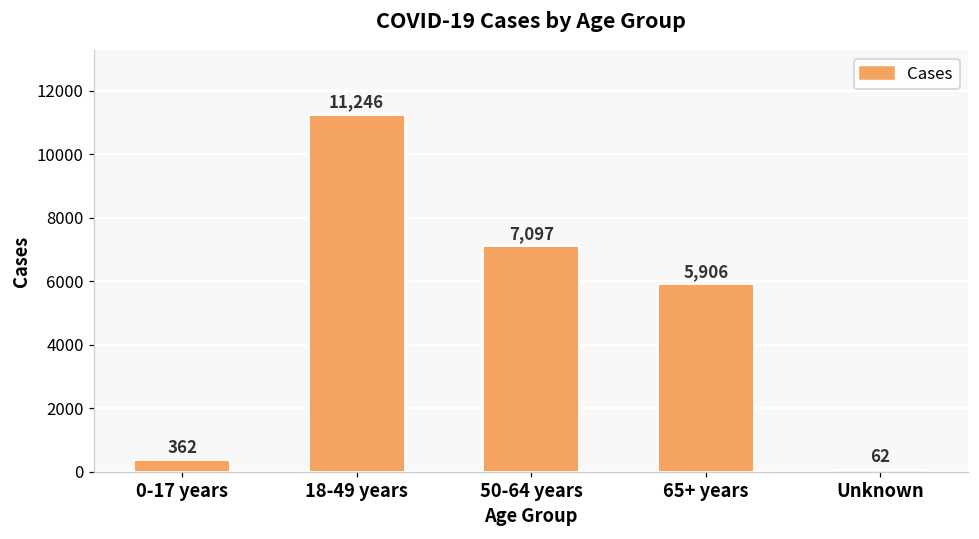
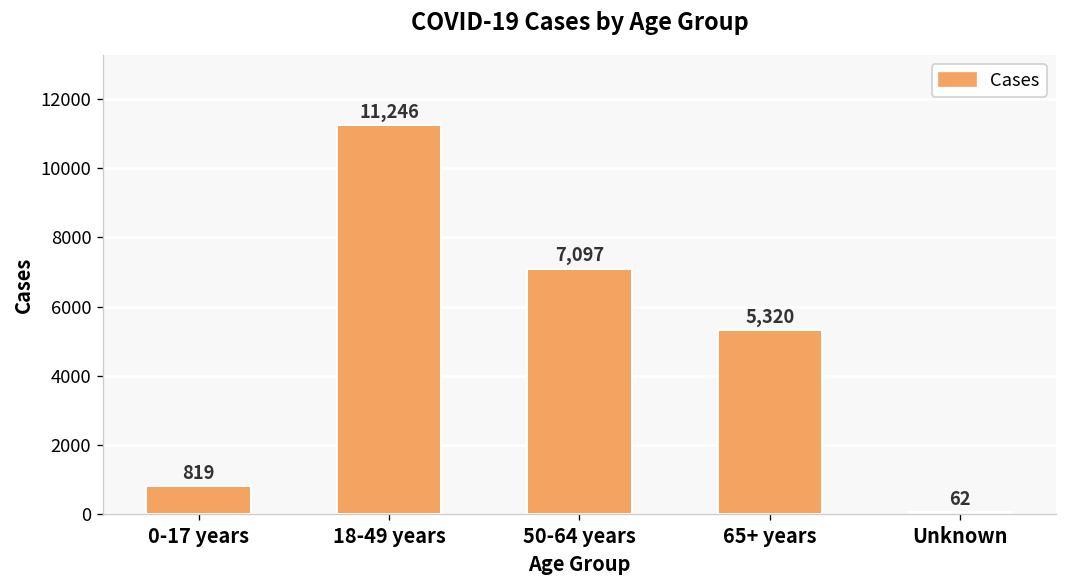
0-17 years: 362 -> 819
65+ years: 5,906 -> 5,320
